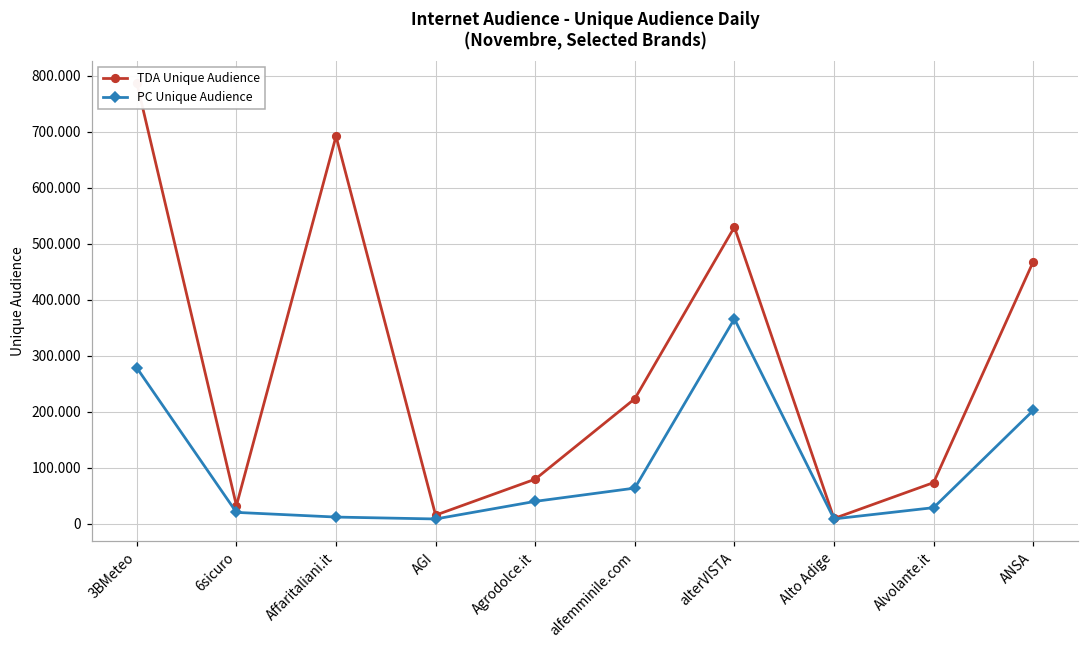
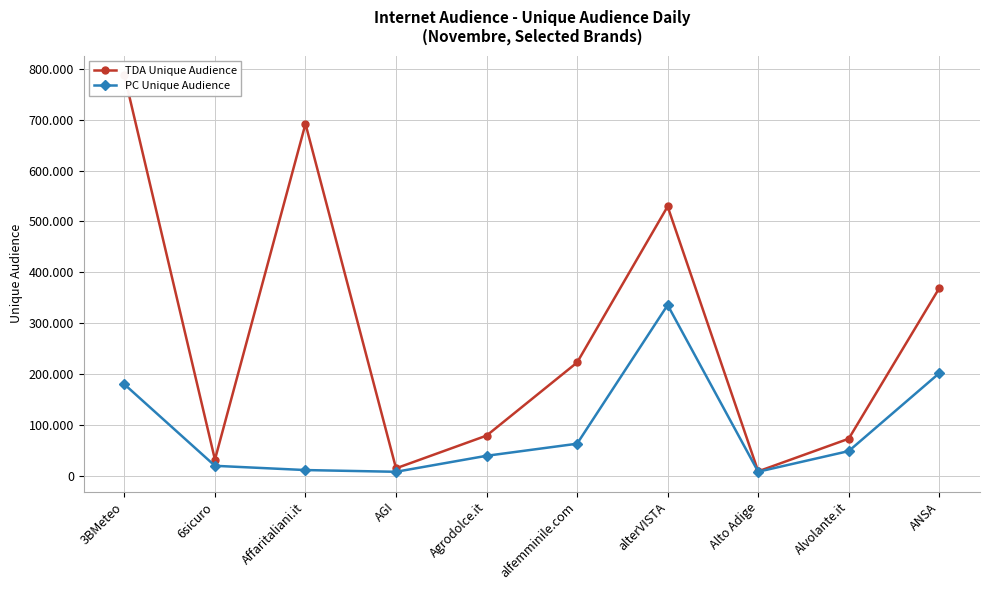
PC Unique Audience, 3BMeteo: 280 -> 180
PC Unique Audience, alterVISTA: 370 -> 340
PC Unique Audience, Alvolante.it: 30 -> 50
TDA Unique Audience, ANSA: 470 -> 370
